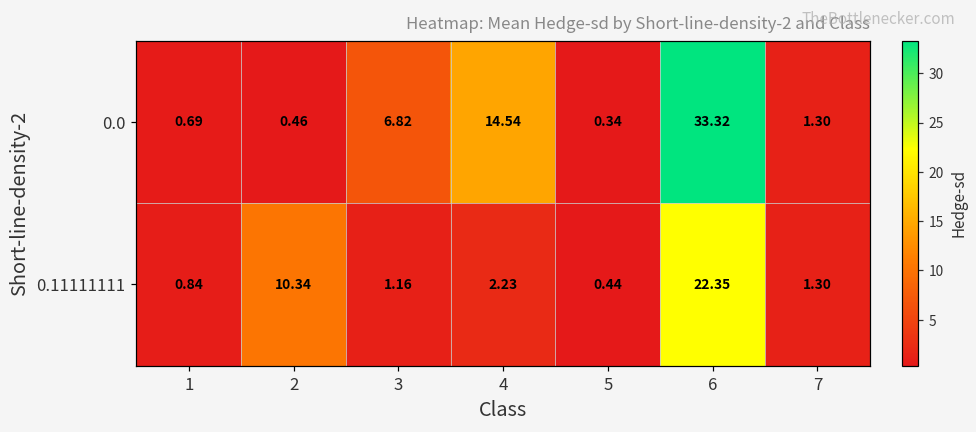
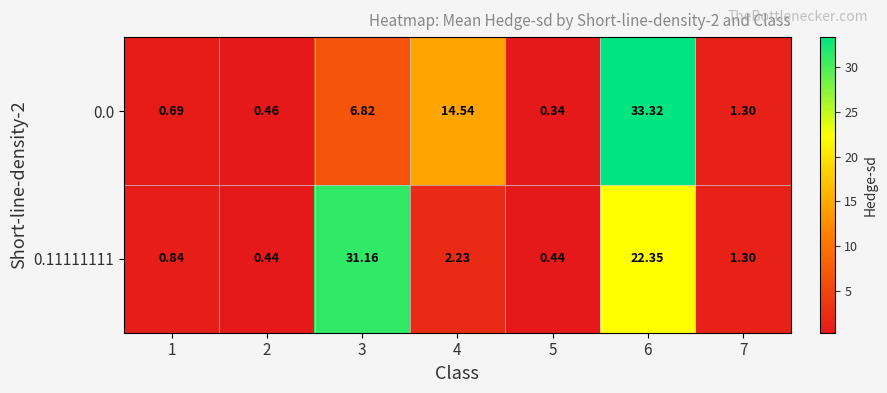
0.11111111, 2: 10.34 -> 0.44
0.11111111, 3: 1.16 -> 31.16
